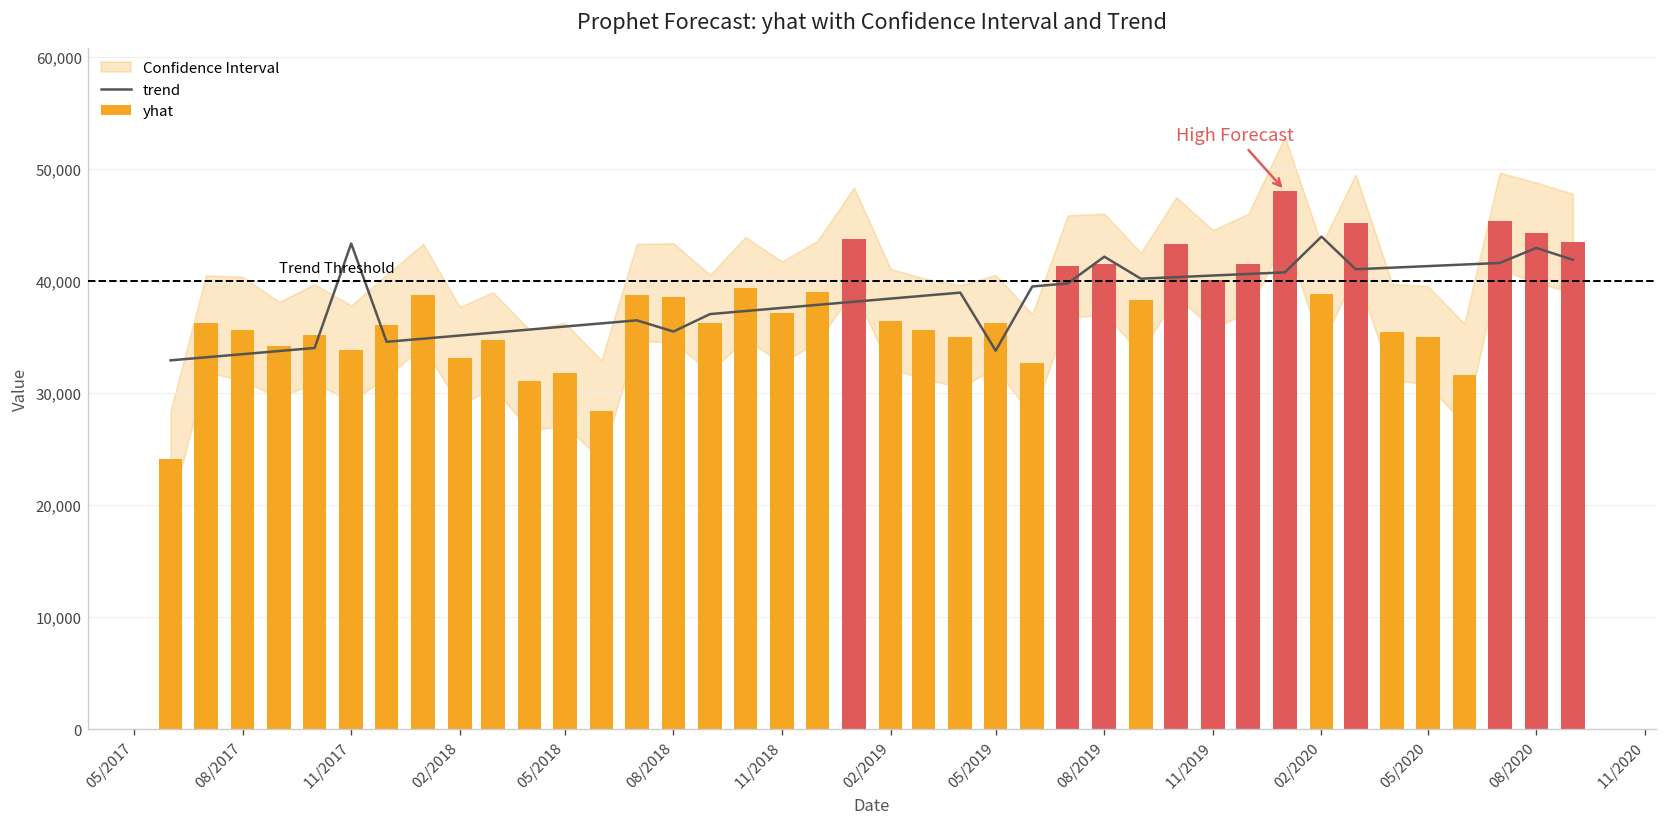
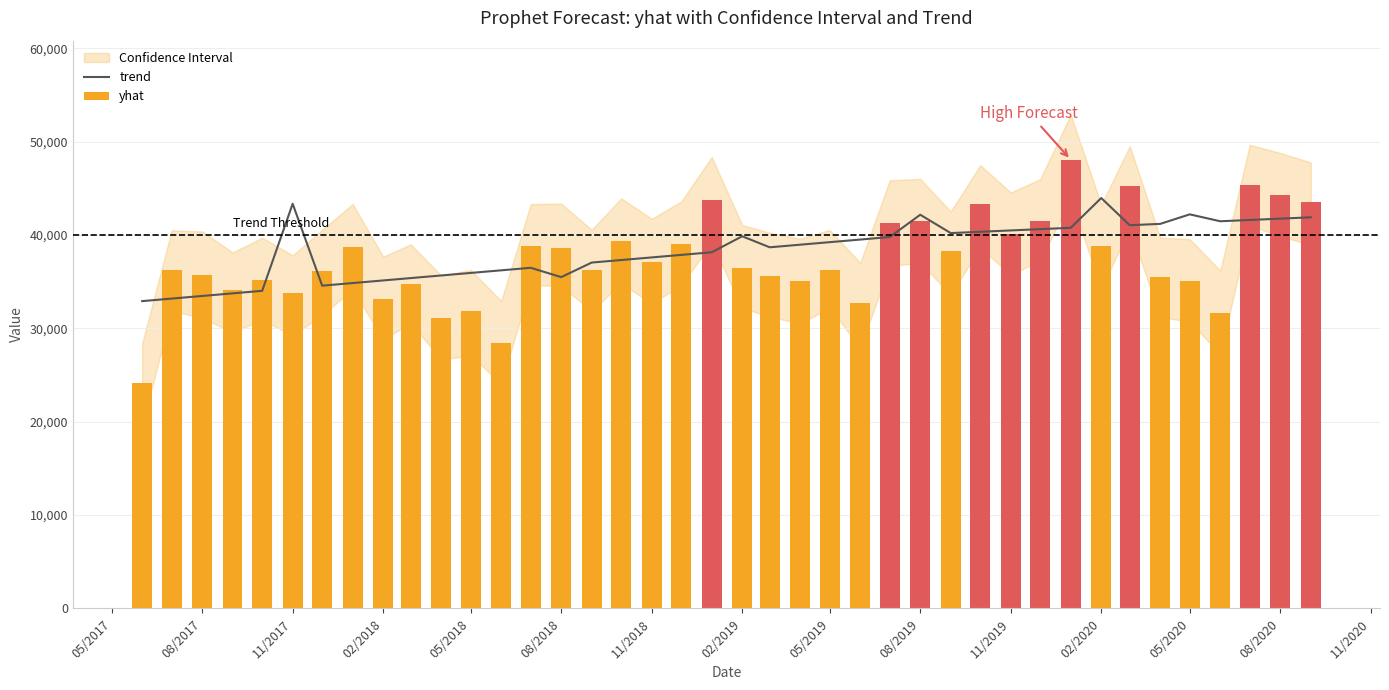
trend, 02/2019: 38,000 -> 40,000
trend, 05/2019: 34,000 -> 39,000
trend, 05/2020: 41,000 -> 42,000
trend, 08/2020: 43,000 -> 42,000
